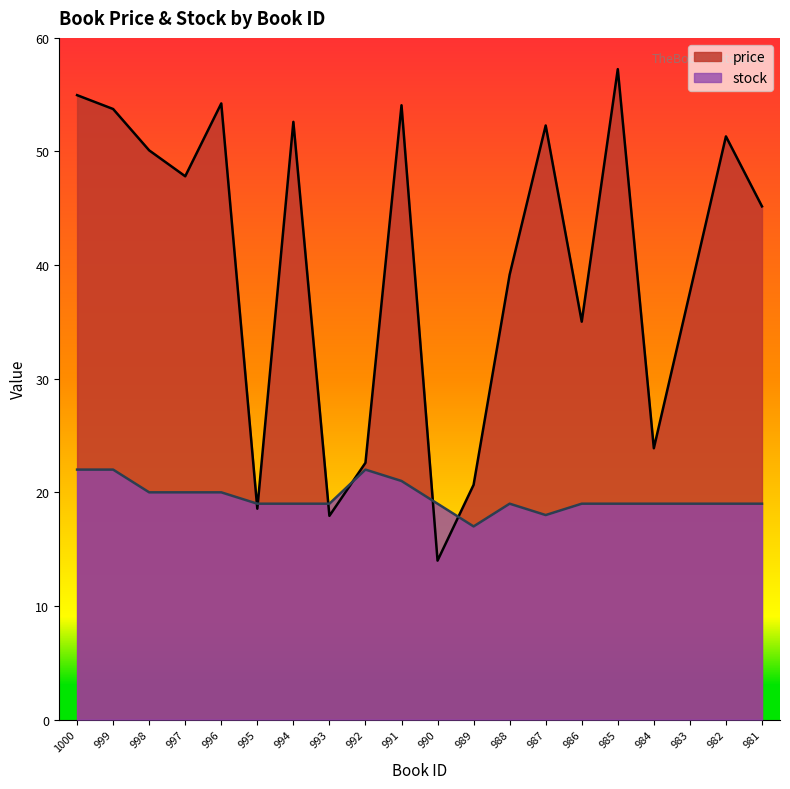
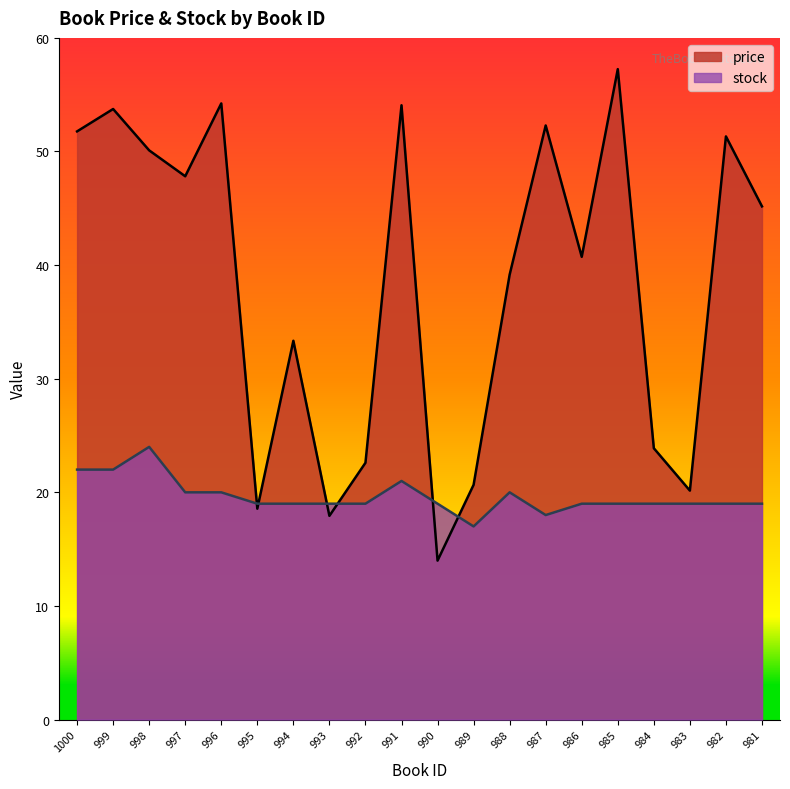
price, 1000: 55.0 -> 51.8
stock, 998: 20 -> 24
price, 994: 52.6 -> 33.3
stock, 992: 22 -> 19
stock, 988: 19 -> 20
price, 986: 35.0 -> 40.7
price, 983: 37.6 -> 20.2
